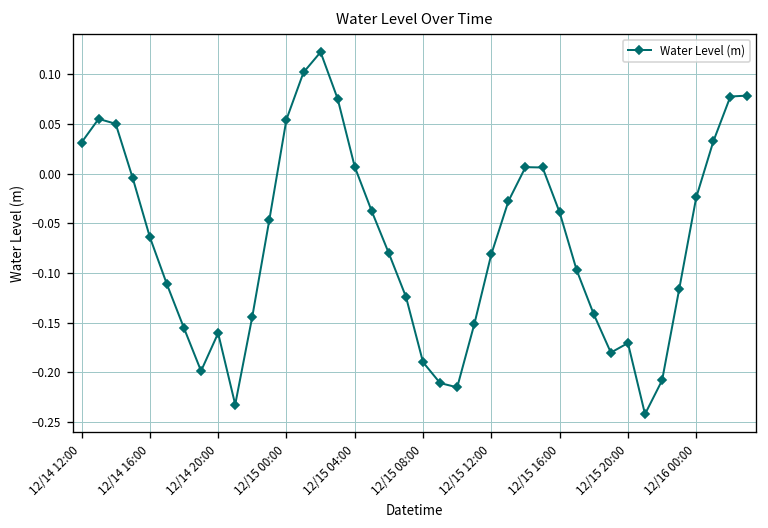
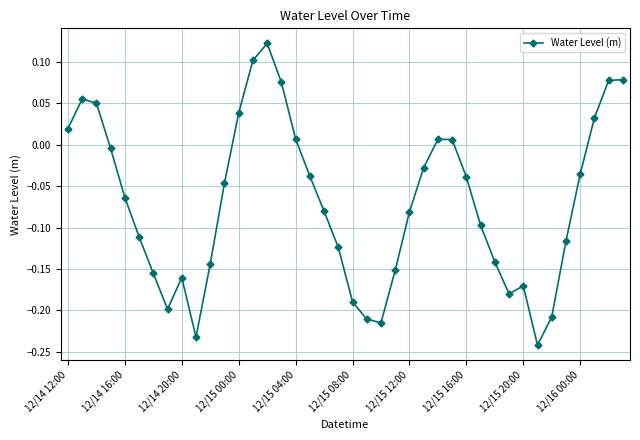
12/14 12:00: 0.03 -> 0.02
12/15 00:00: 0.05 -> 0.04
12/16 00:00: -0.02 -> -0.04
